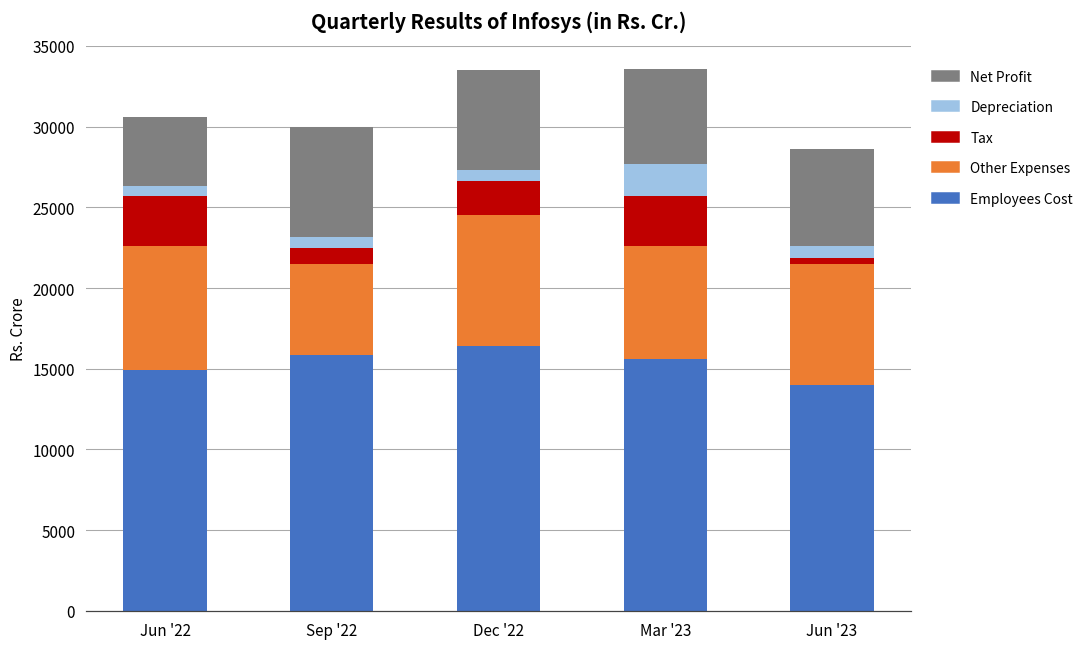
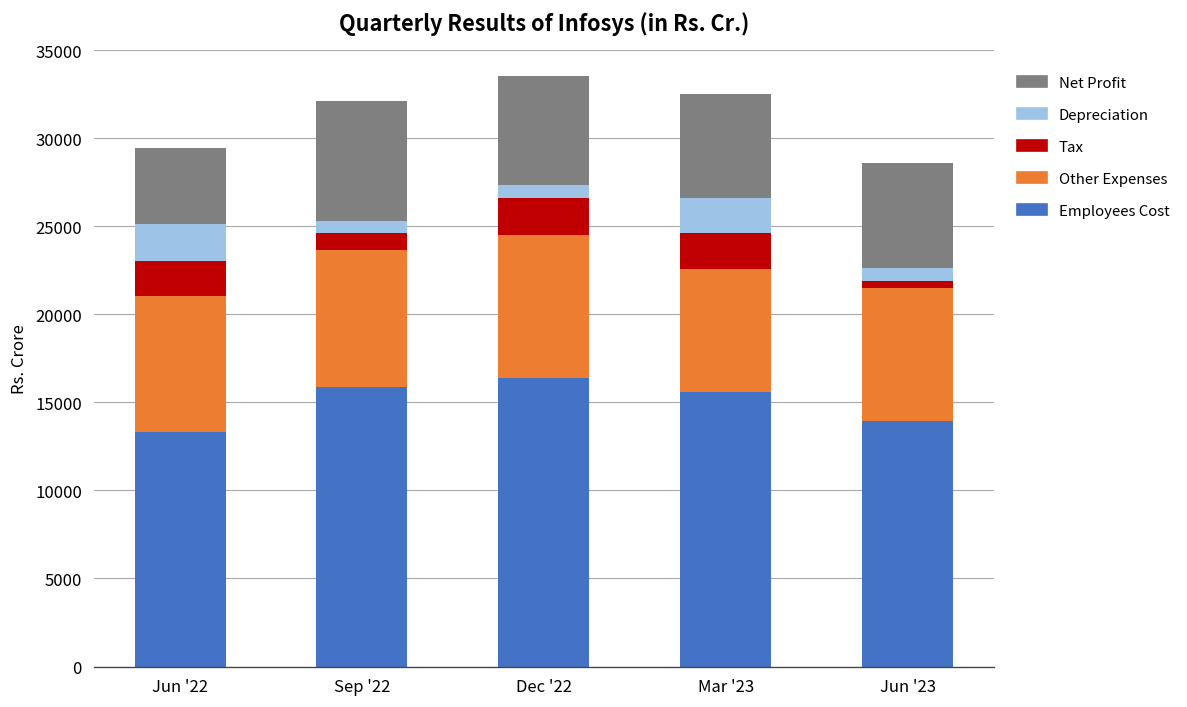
Employees Cost, Jun '22: 14900 -> 13300
Tax, Jun '22: 3100 -> 2000
Depreciation, Jun '22: 600 -> 2100
Other Expenses, Sep '22: 5600 -> 7800
Tax, Mar '23: 3100 -> 2100
